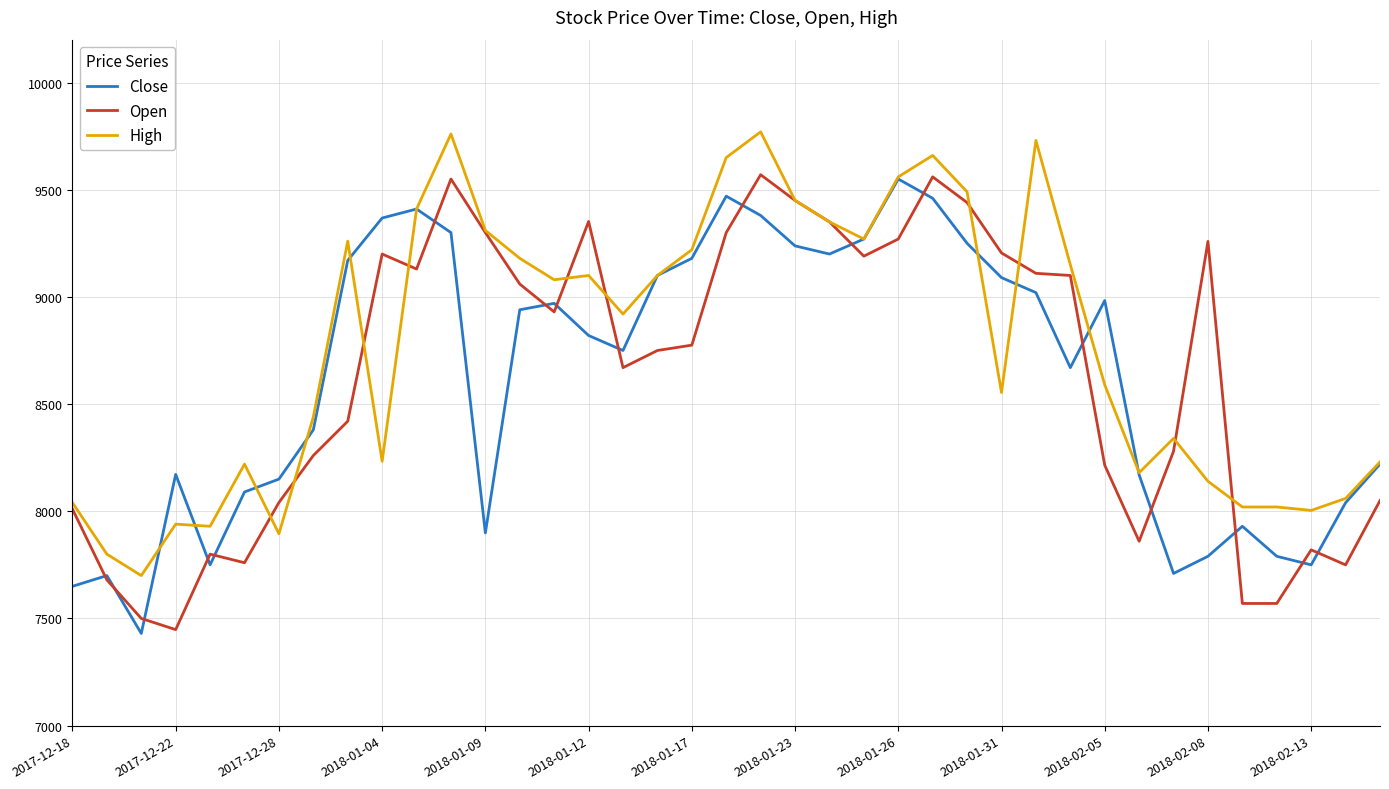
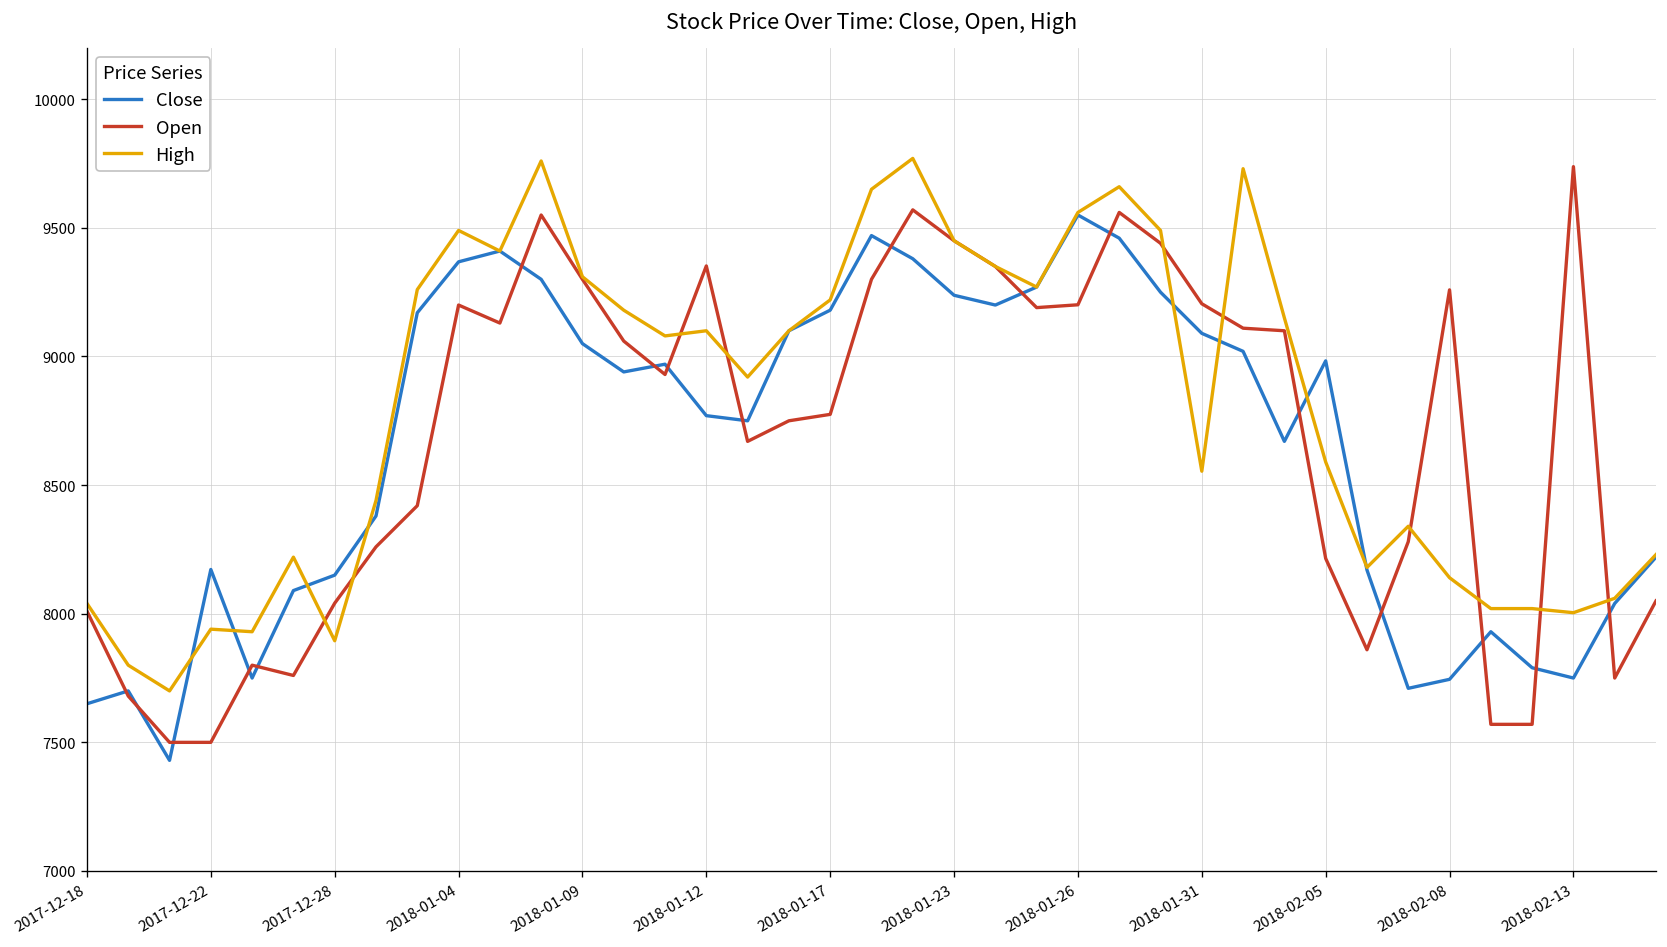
Open, 2017-12-22: 7450 -> 7500
High, 2018-01-04: 8230 -> 9490
Close, 2018-01-09: 7900 -> 9050
Close, 2018-01-12: 8820 -> 8770
Open, 2018-01-26: 9270 -> 9200
Close, 2018-02-08: 7790 -> 7750
Open, 2018-02-13: 7820 -> 9740
